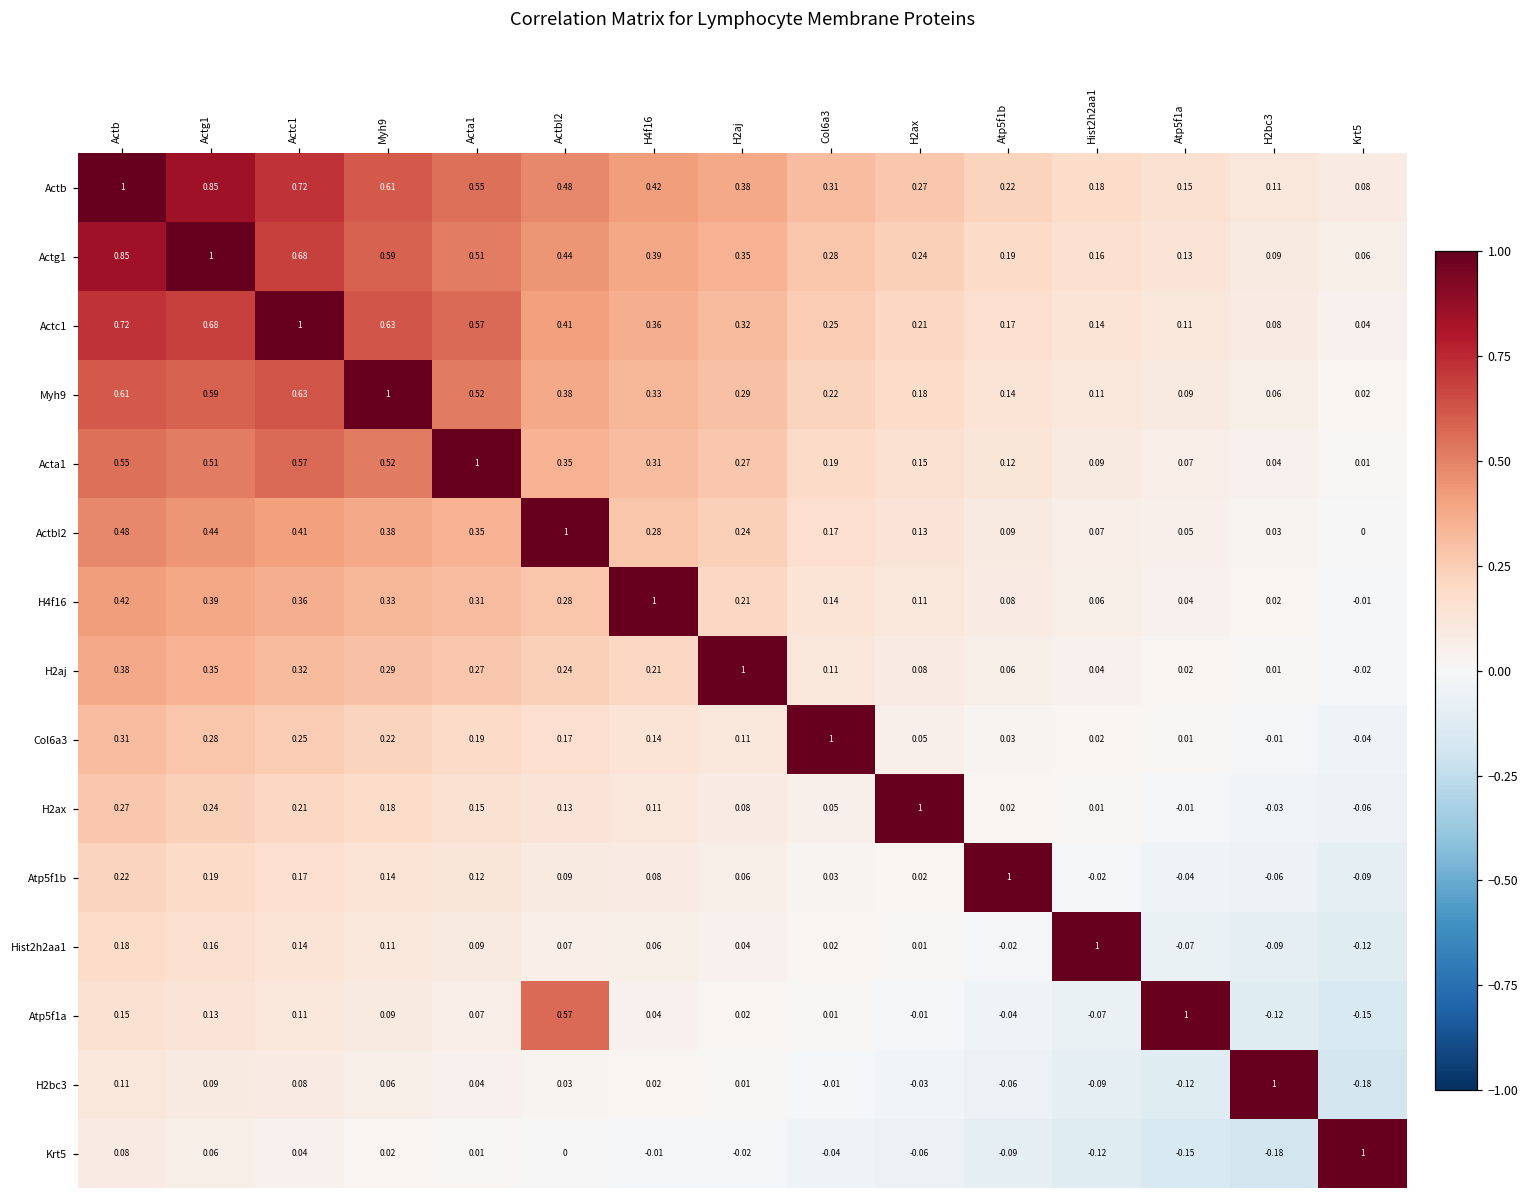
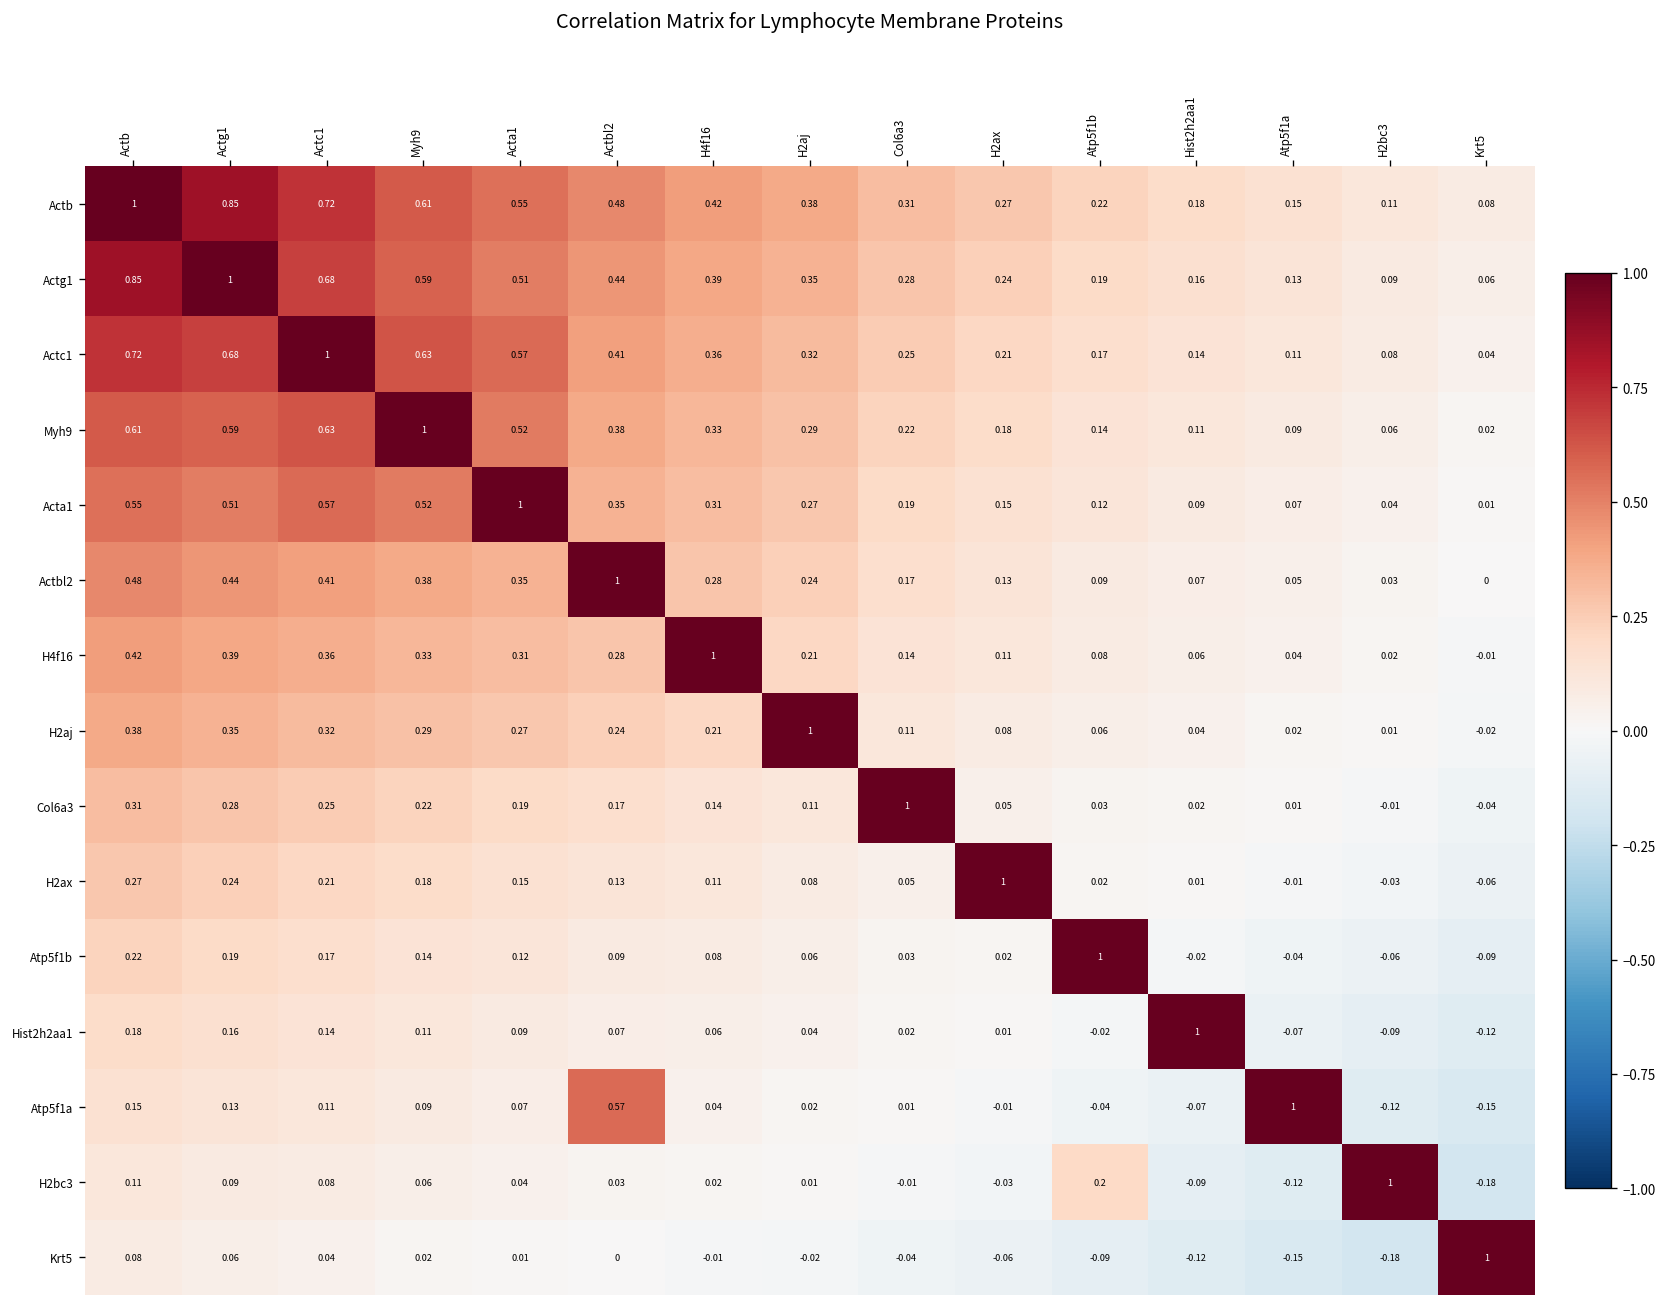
H2bc3, Atp5f1b: -0.06 -> 0.2
